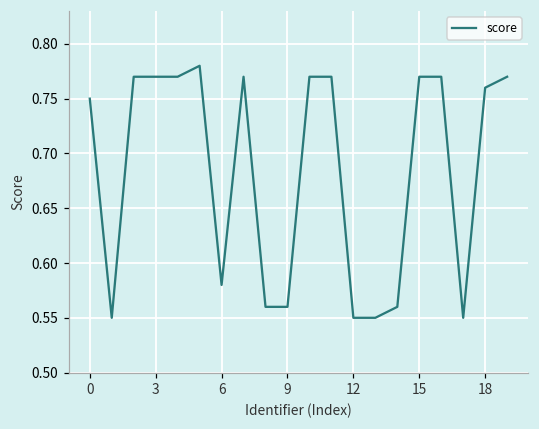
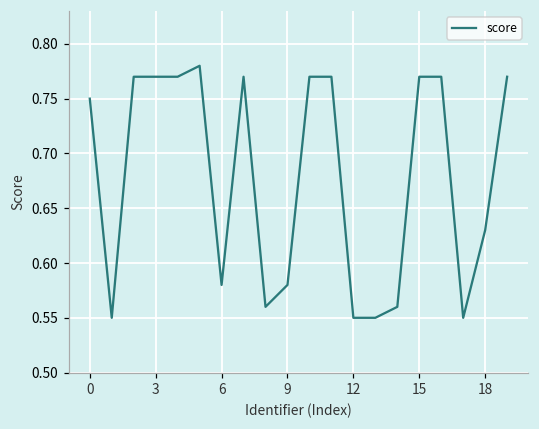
9: 0.56 -> 0.58
18: 0.76 -> 0.63
